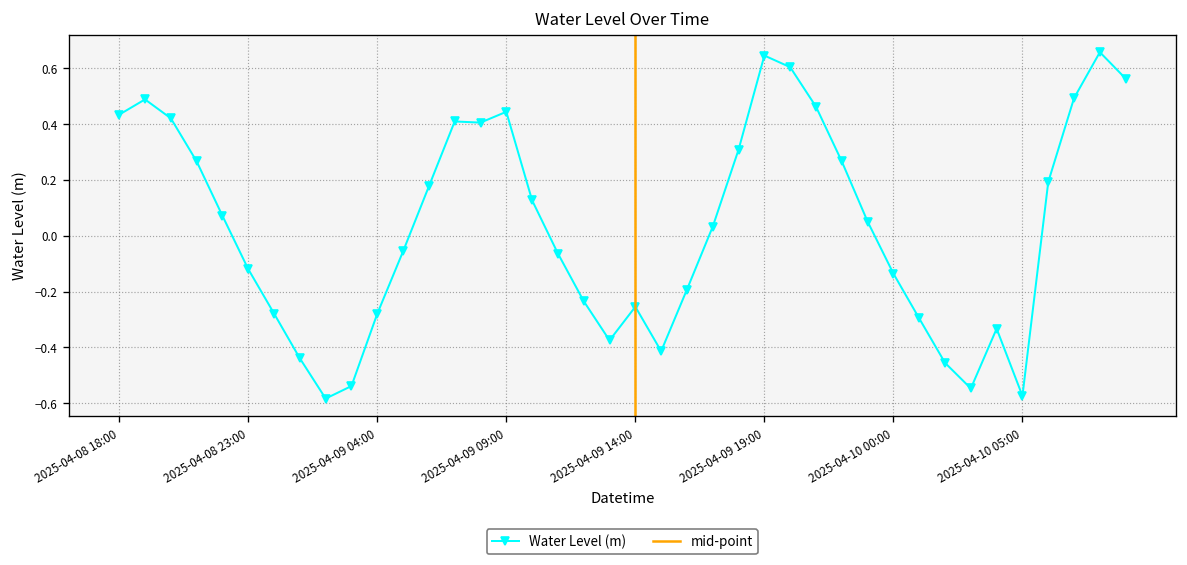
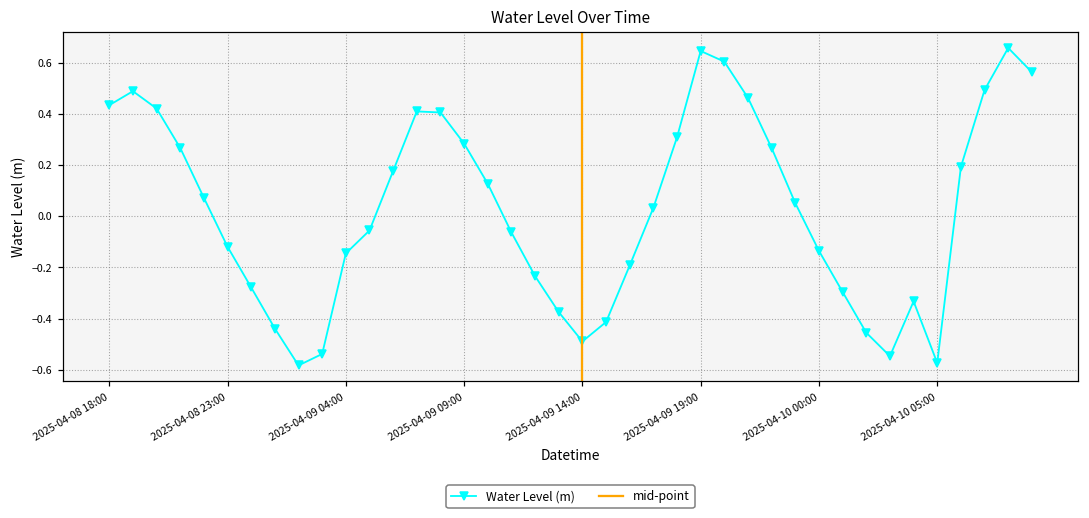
2025-04-09 04:00: -0.28 -> -0.15
2025-04-09 09:00: 0.44 -> 0.28
2025-04-09 14:00: -0.25 -> -0.49
